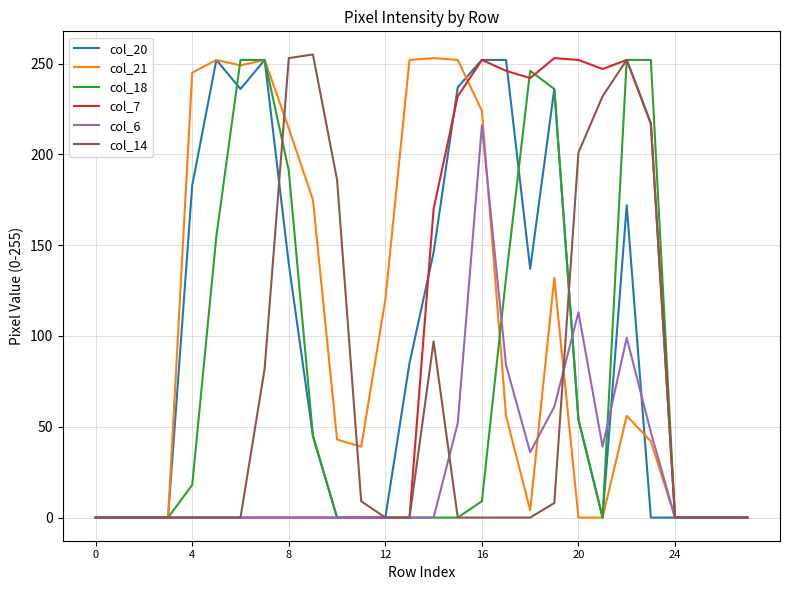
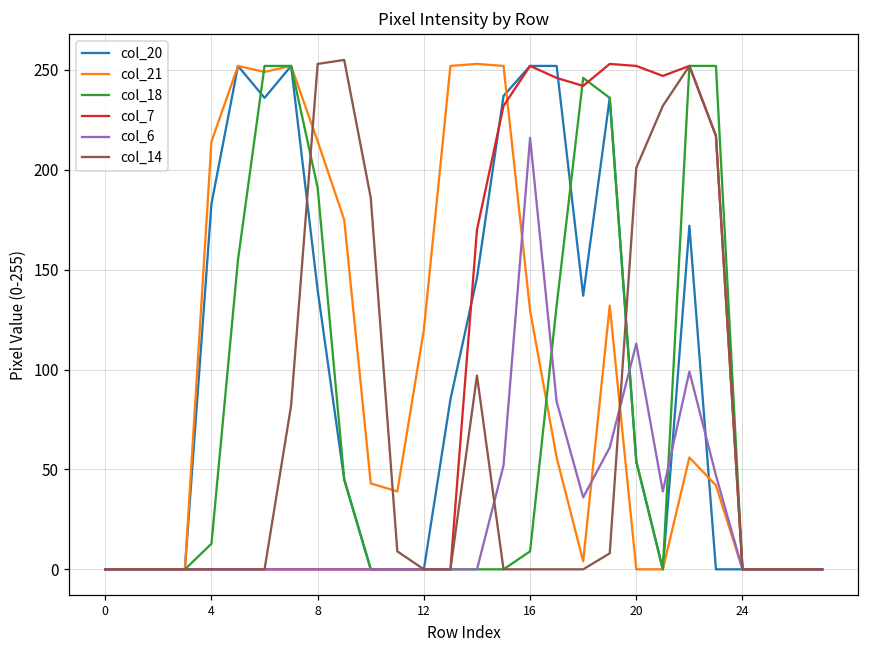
col_21, 4: 245 -> 214
col_18, 4: 18 -> 13
col_21, 16: 224 -> 130
